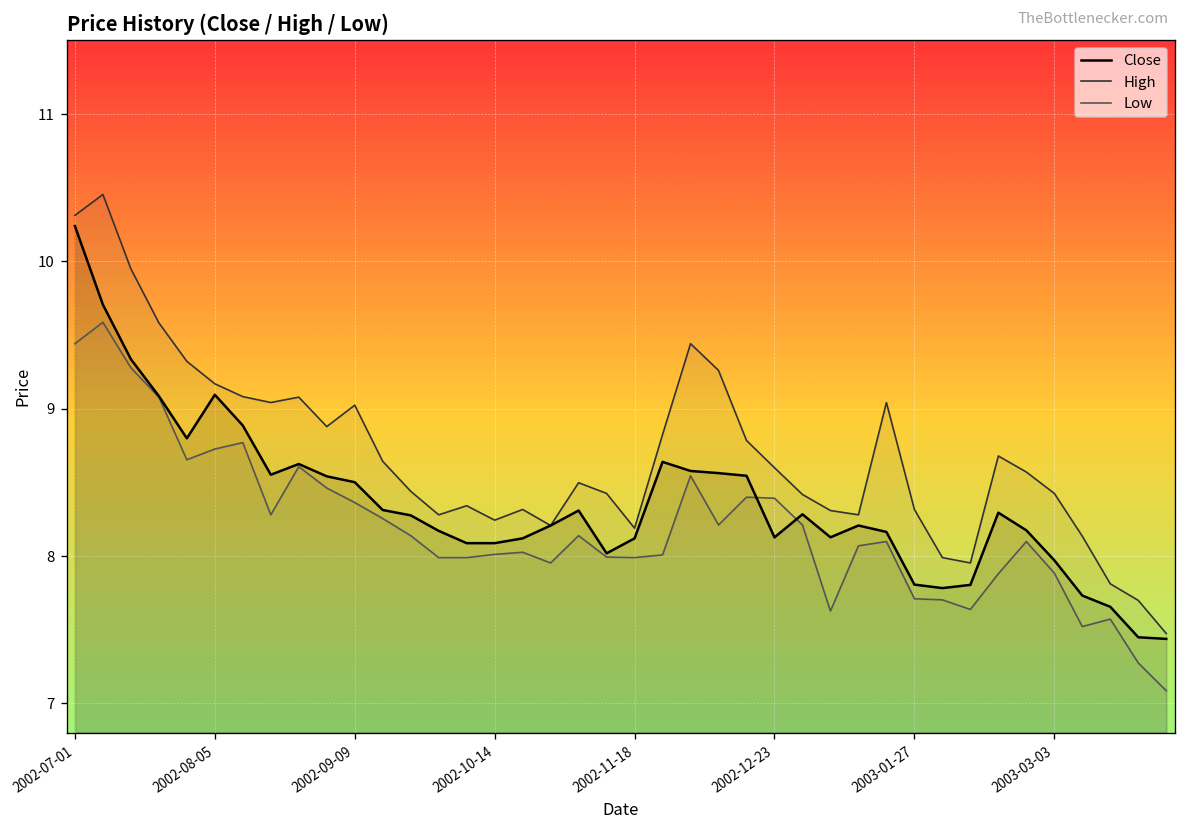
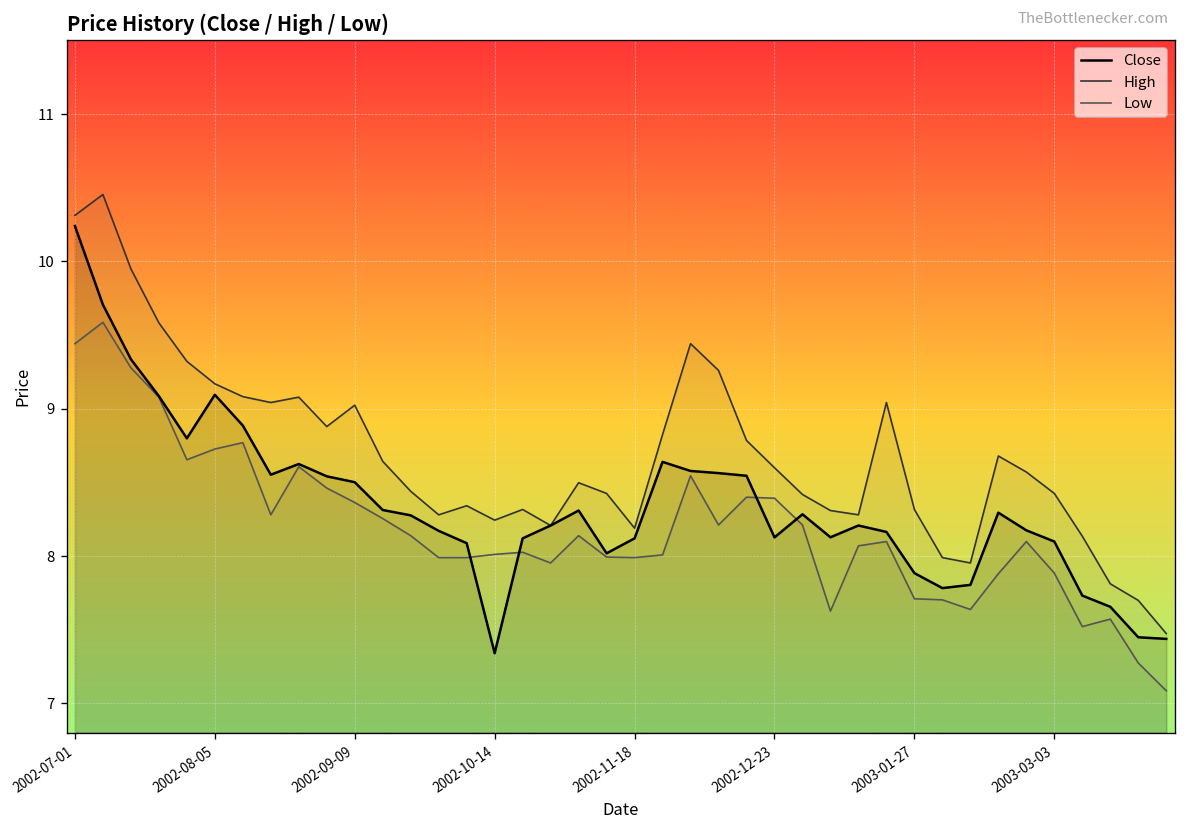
Close, 2002-10-14: 8.09 -> 7.34
Close, 2003-01-27: 7.81 -> 7.88
Close, 2003-03-03: 7.97 -> 8.10
